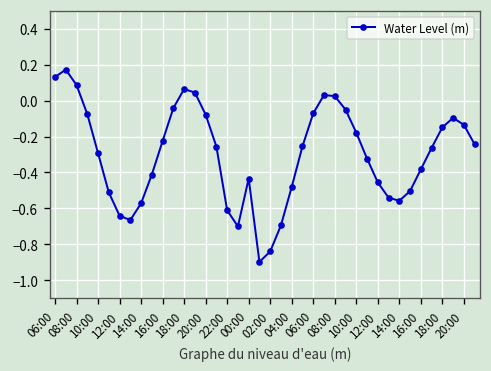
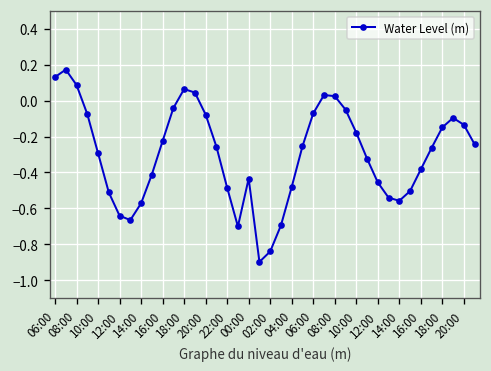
22:00: -0.61 -> -0.48
